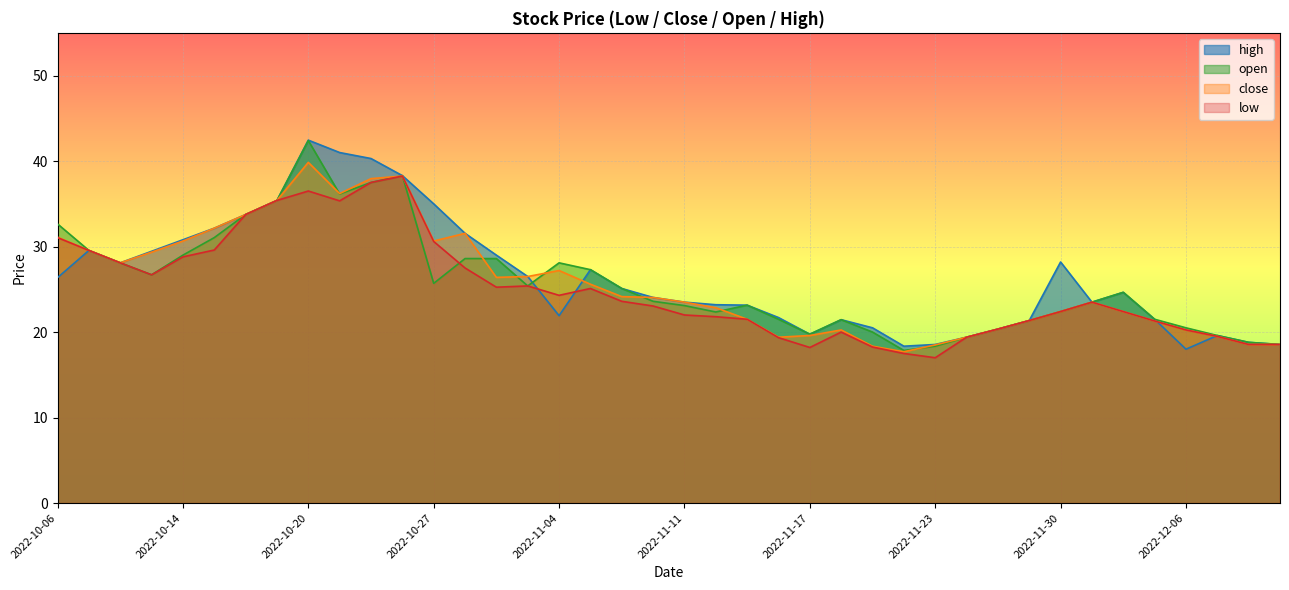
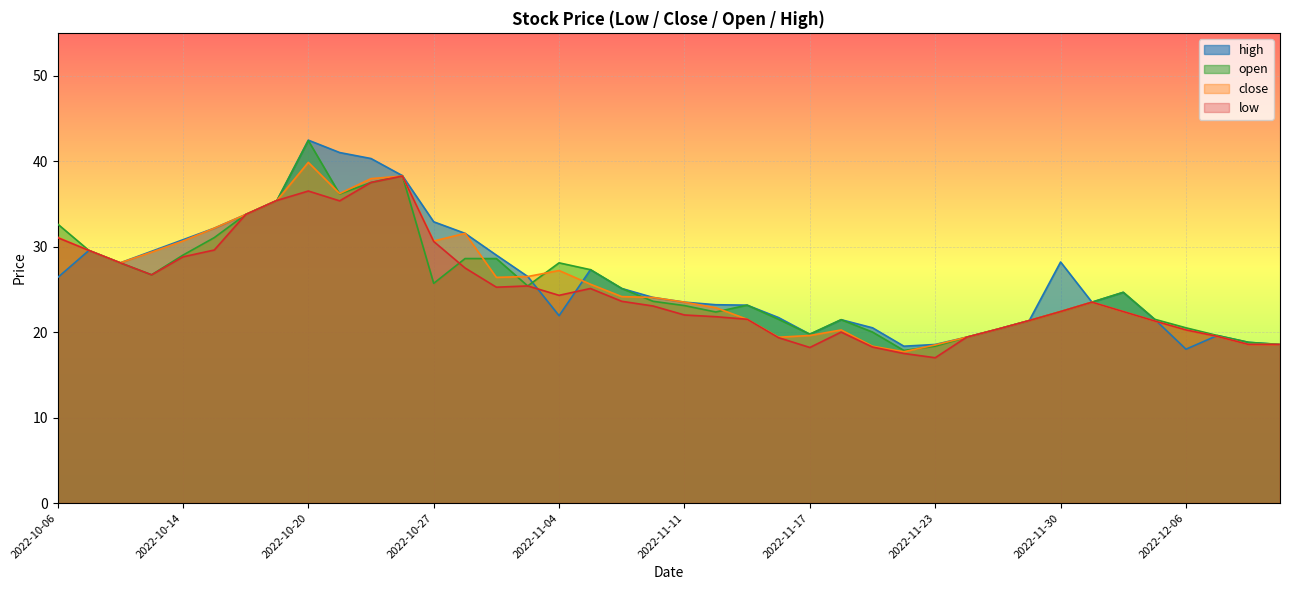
high, 2022-10-27: 35 -> 33
